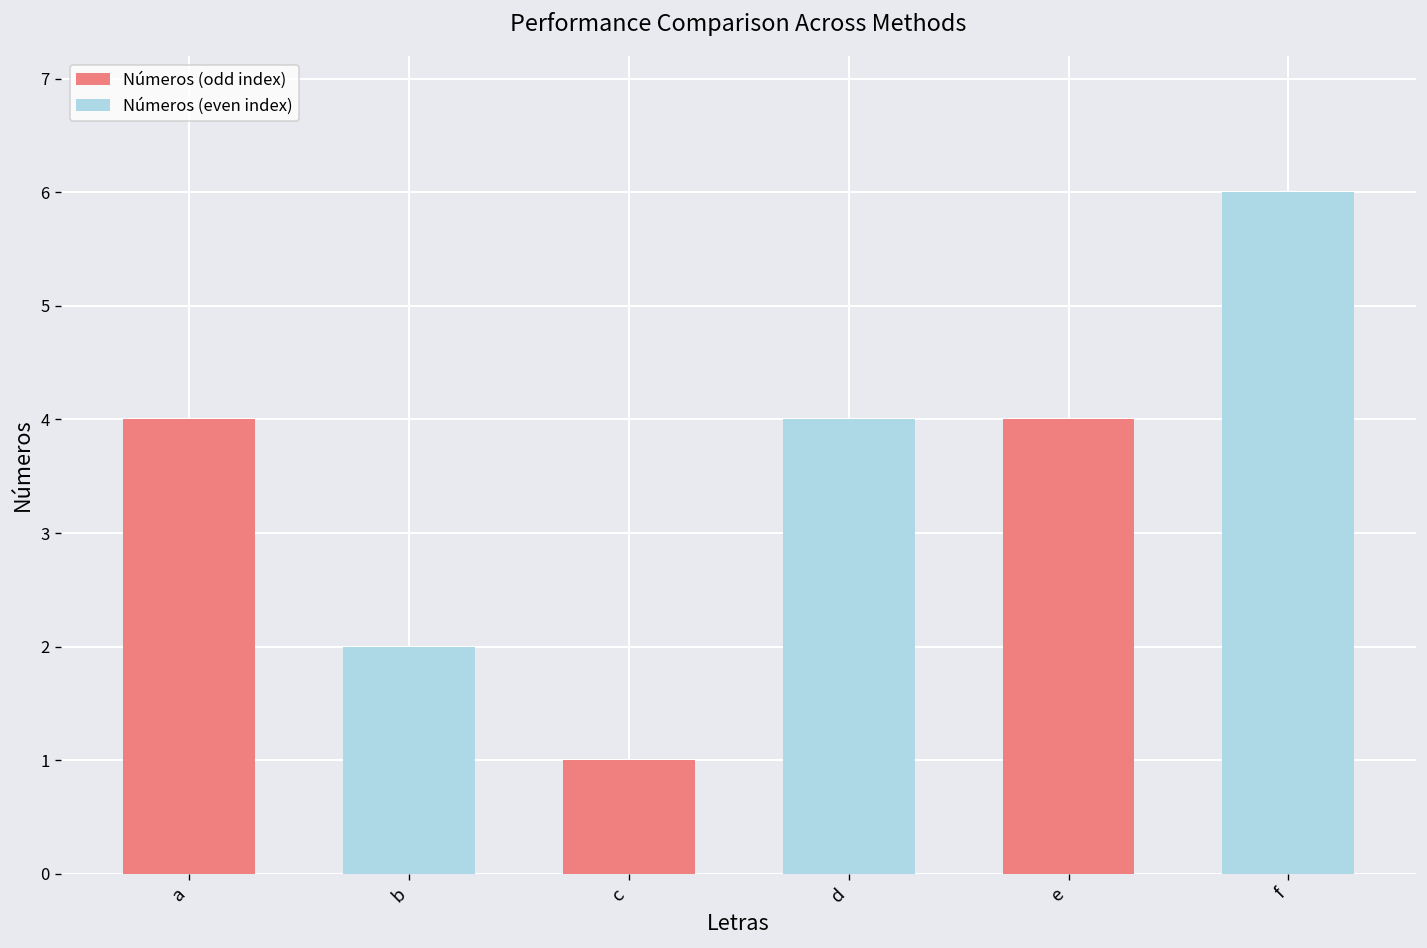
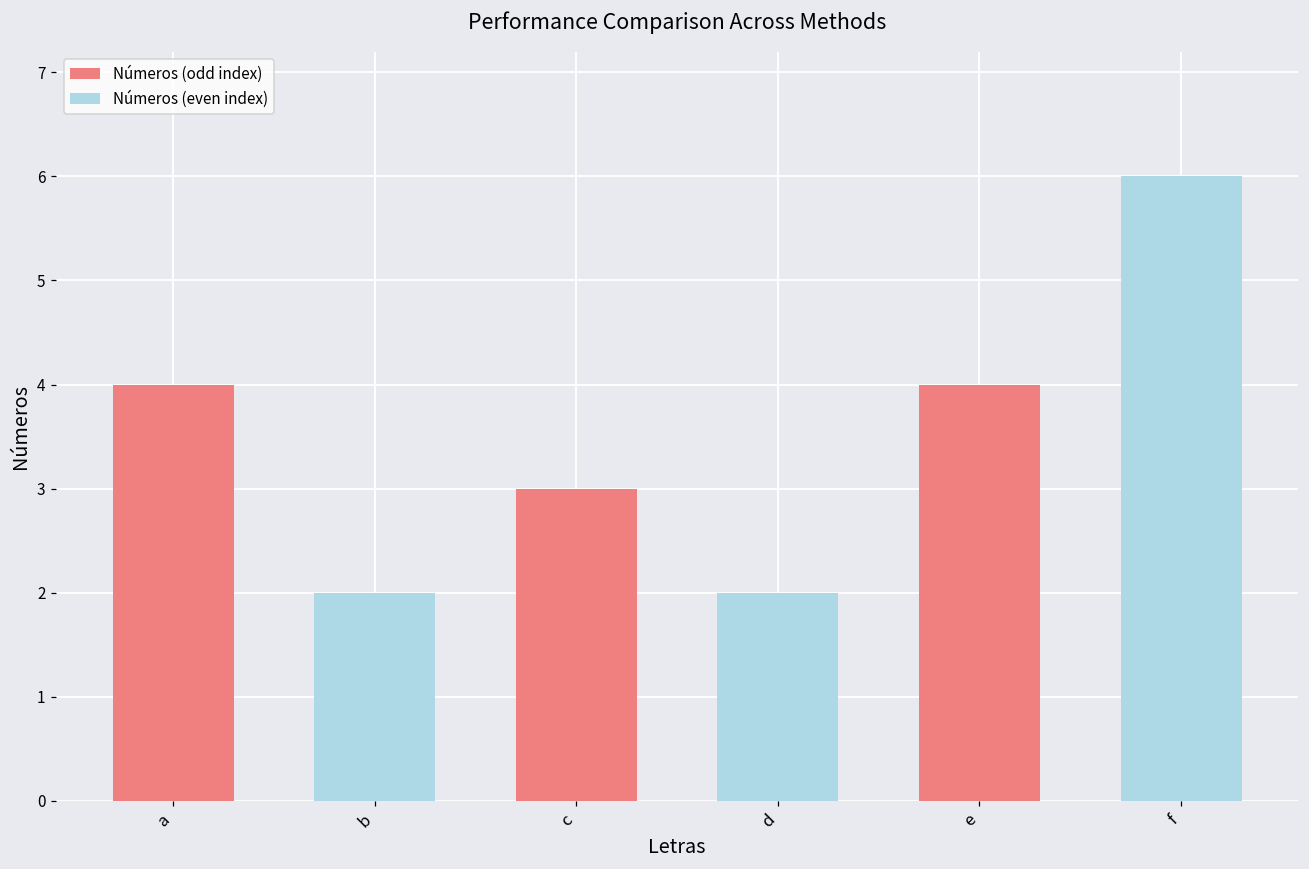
c: 1 -> 3
d: 4 -> 2
